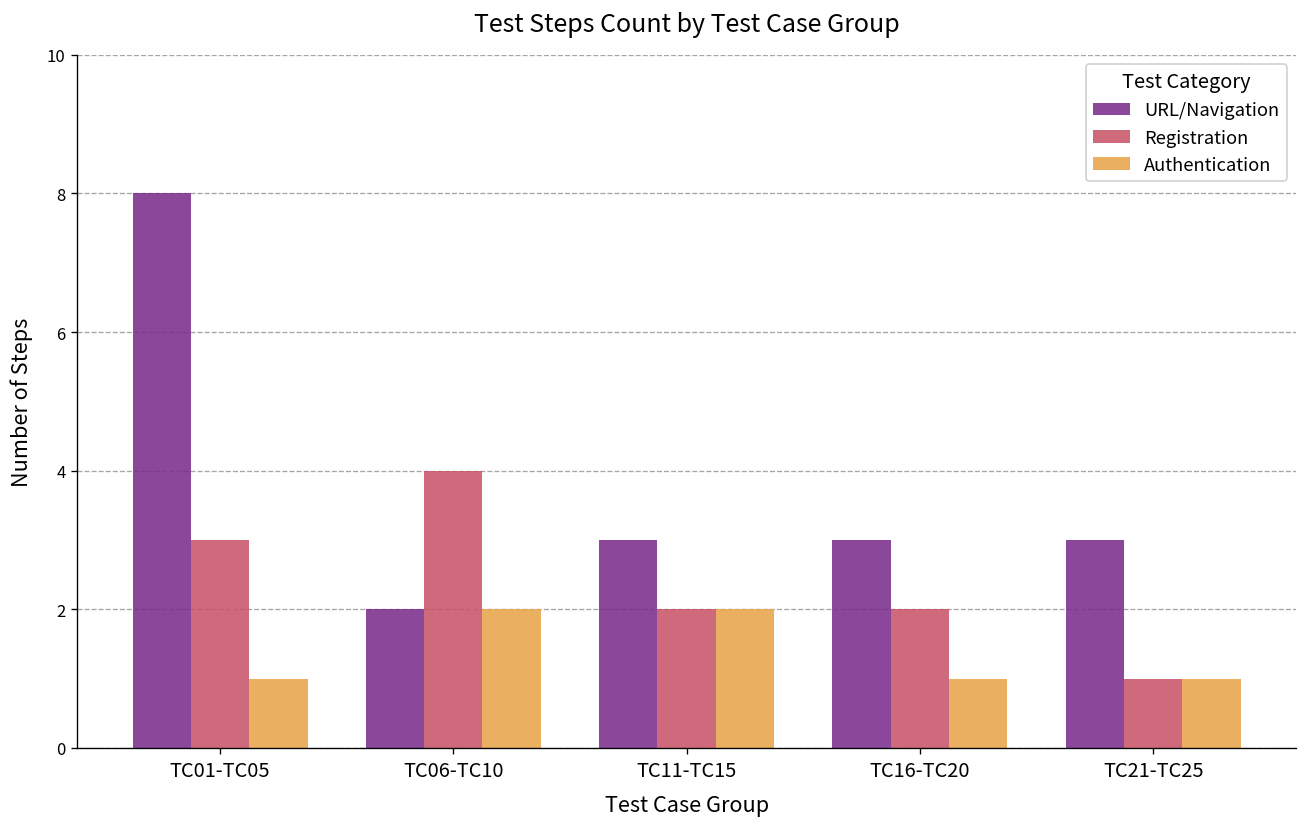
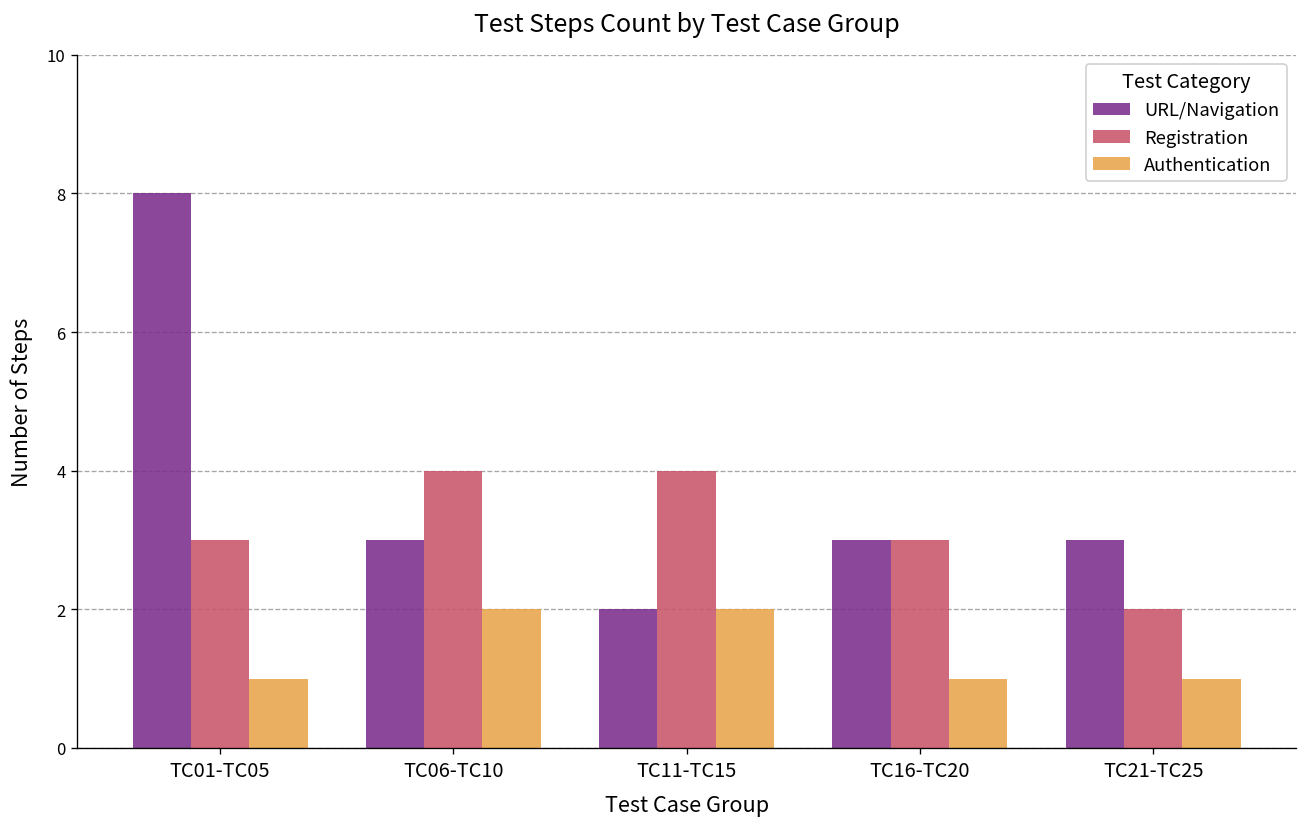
URL/Navigation, TC06-TC10: 2 -> 3
URL/Navigation, TC11-TC15: 3 -> 2
Registration, TC11-TC15: 2 -> 4
Registration, TC16-TC20: 2 -> 3
Registration, TC21-TC25: 1 -> 2
